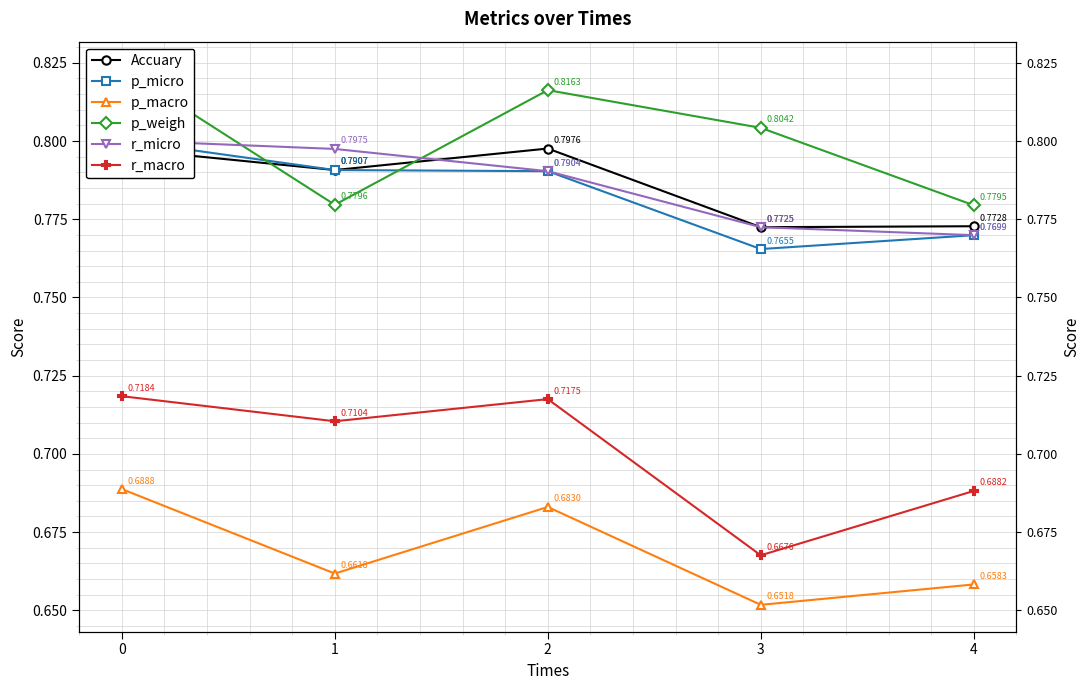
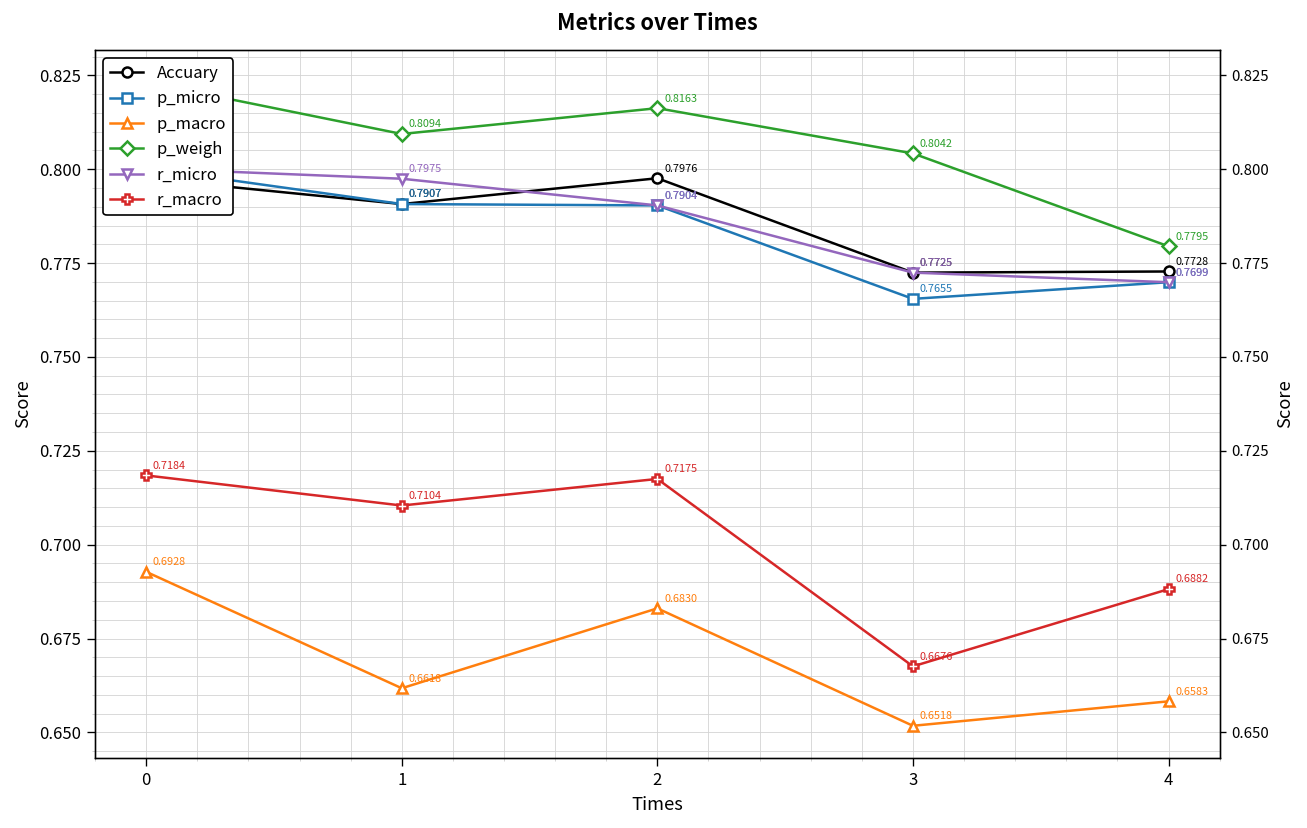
p_macro, 0: 0.6888 -> 0.6928
p_weigh, 1: 0.7796 -> 0.8094
